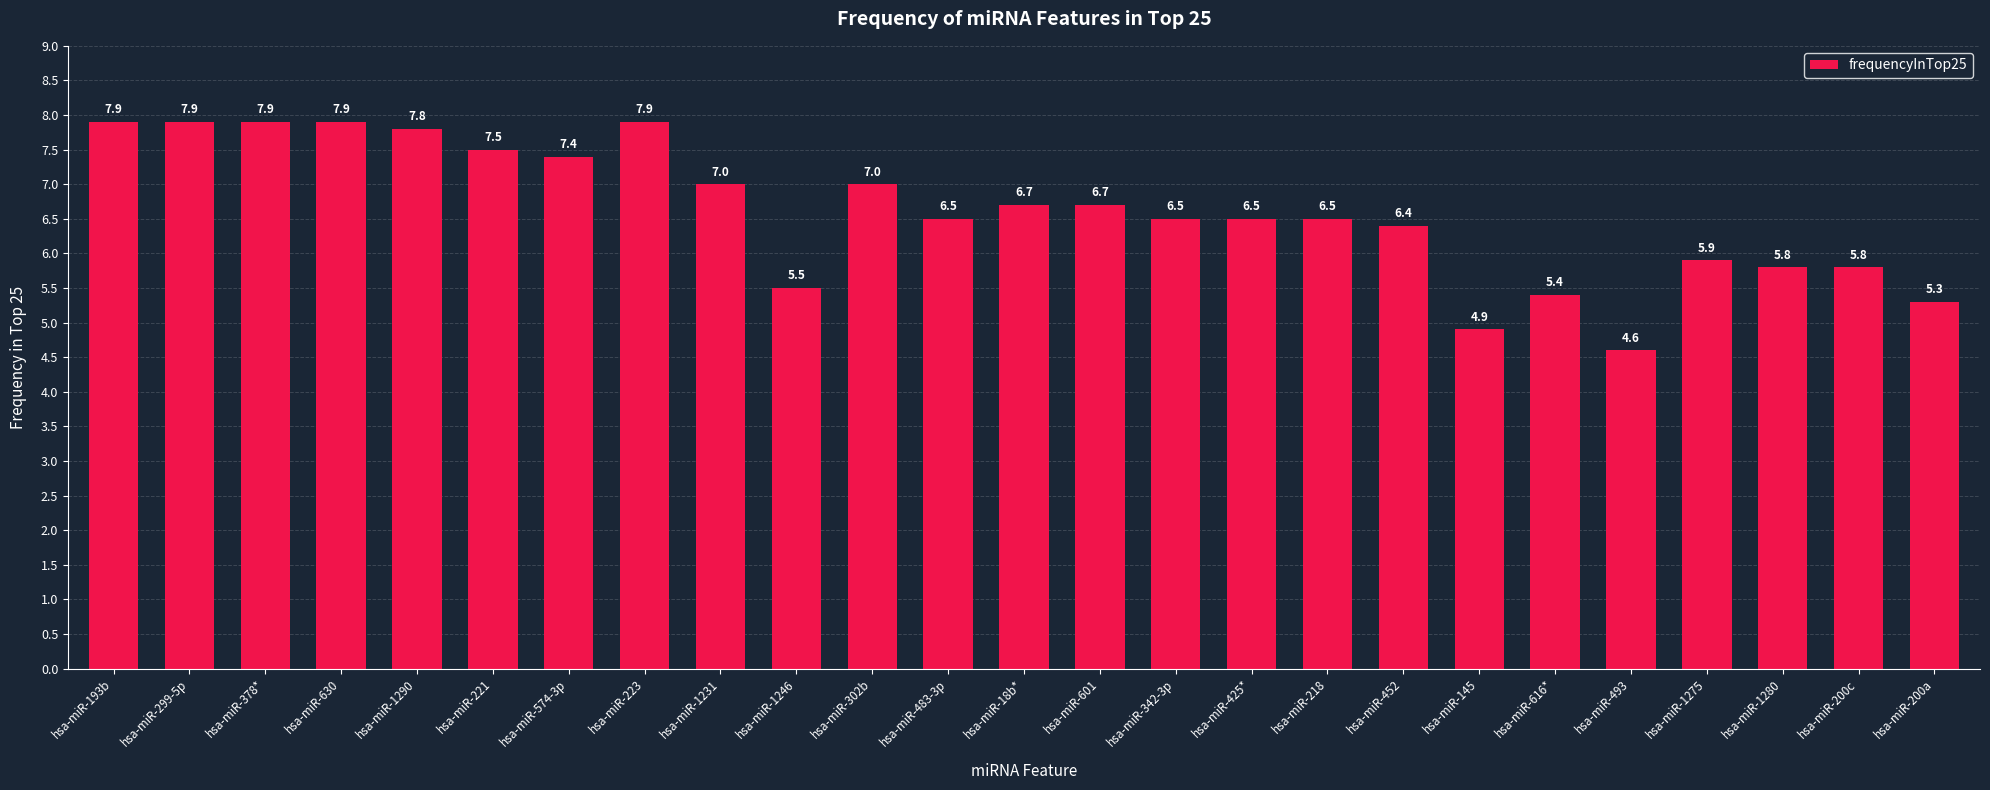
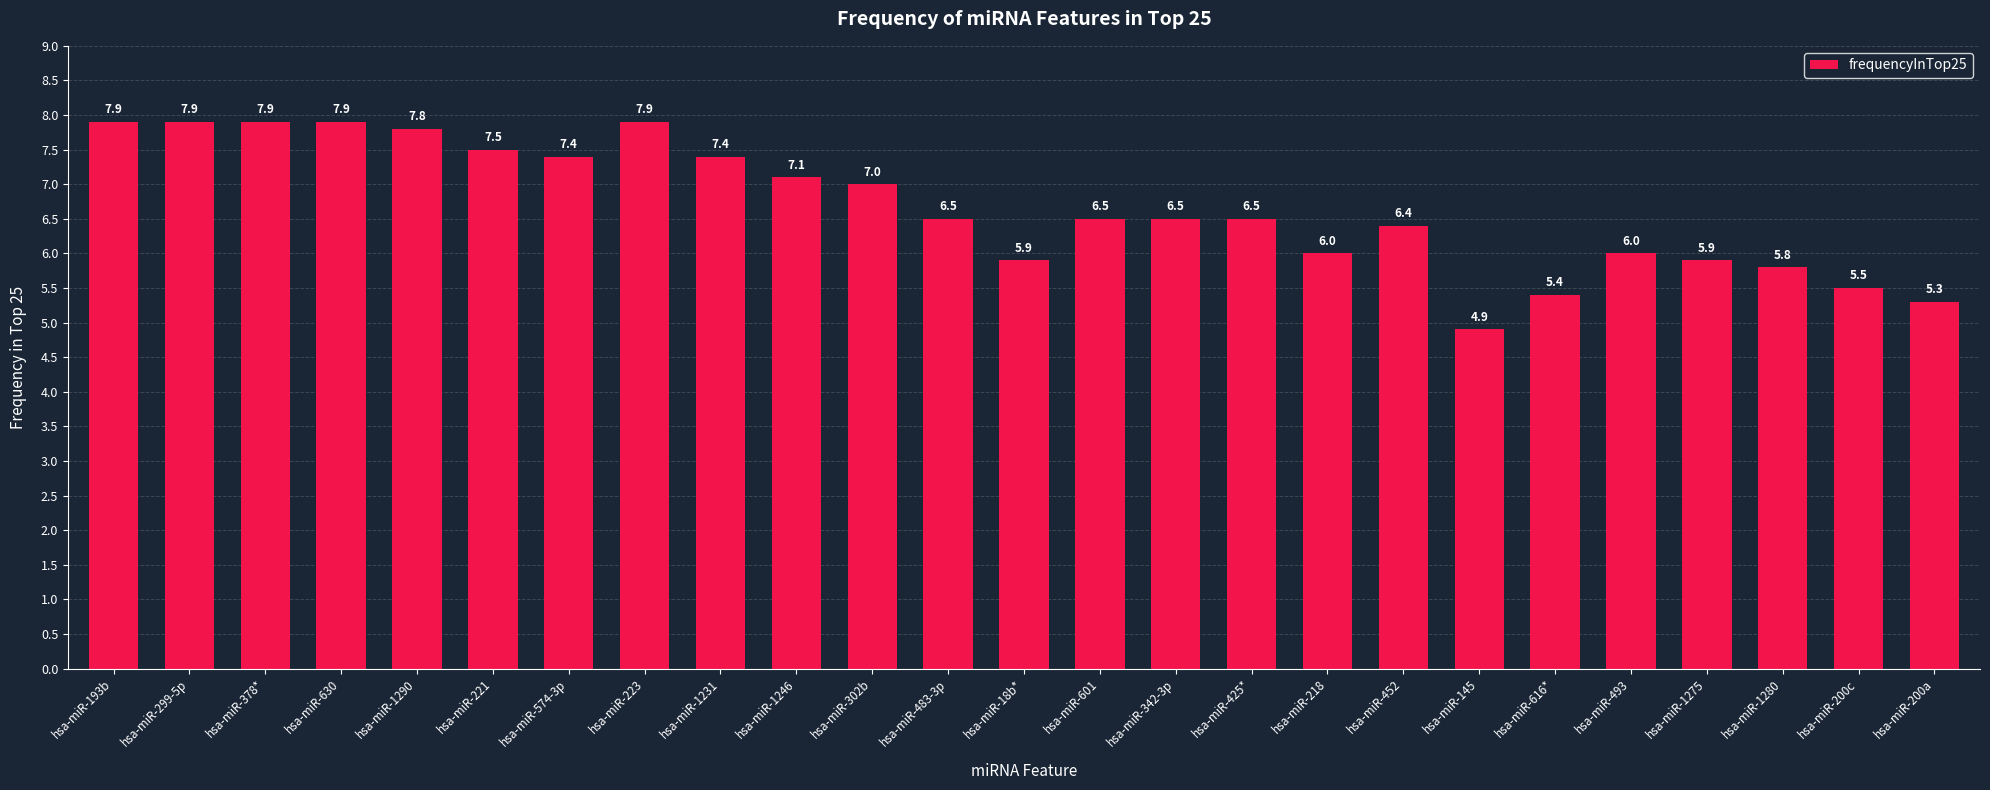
hsa-miR-1231: 7.0 -> 7.4
hsa-miR-1246: 5.5 -> 7.1
hsa-miR-18b*: 6.7 -> 5.9
hsa-miR-601: 6.7 -> 6.5
hsa-miR-218: 6.5 -> 6.0
hsa-miR-493: 4.6 -> 6.0
hsa-miR-200c: 5.8 -> 5.5
